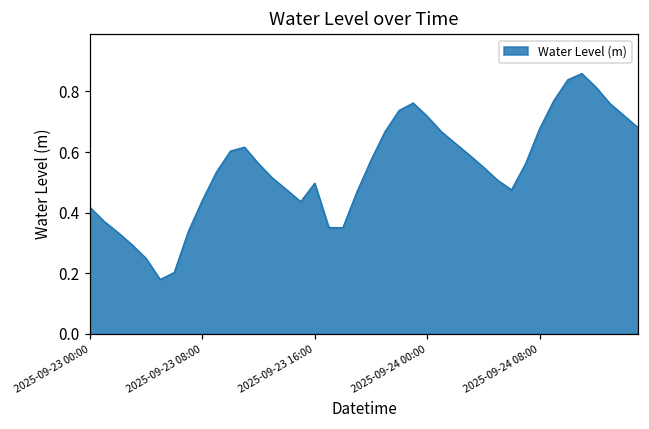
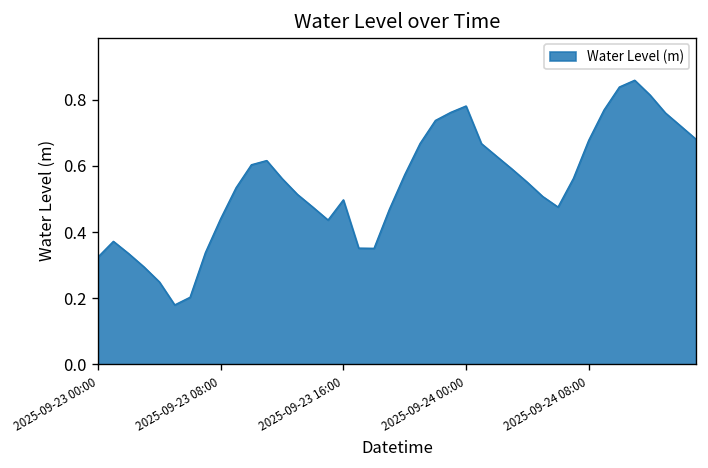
2025-09-23 00:00: 0.42 -> 0.32
2025-09-24 00:00: 0.72 -> 0.78
